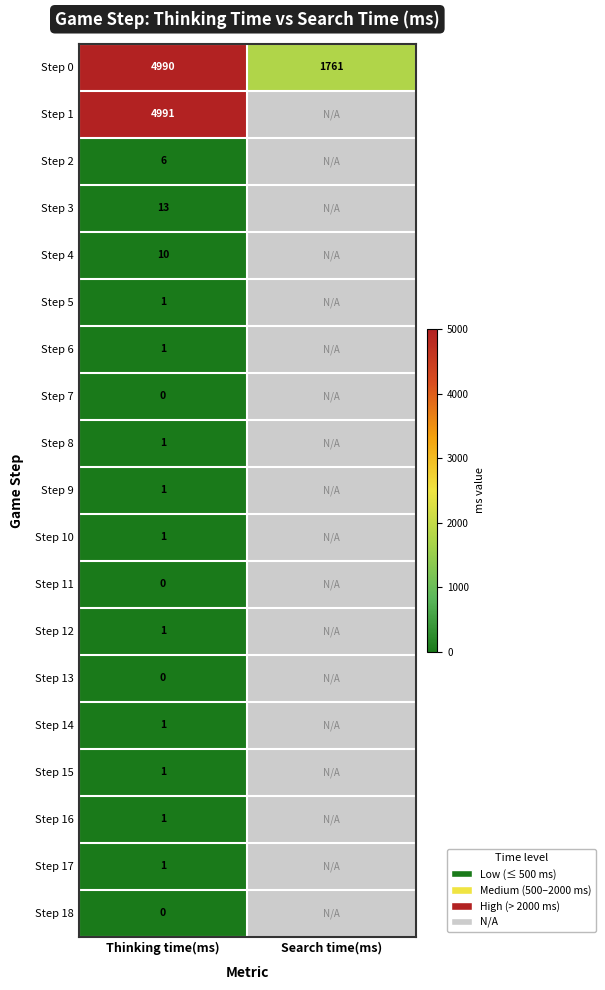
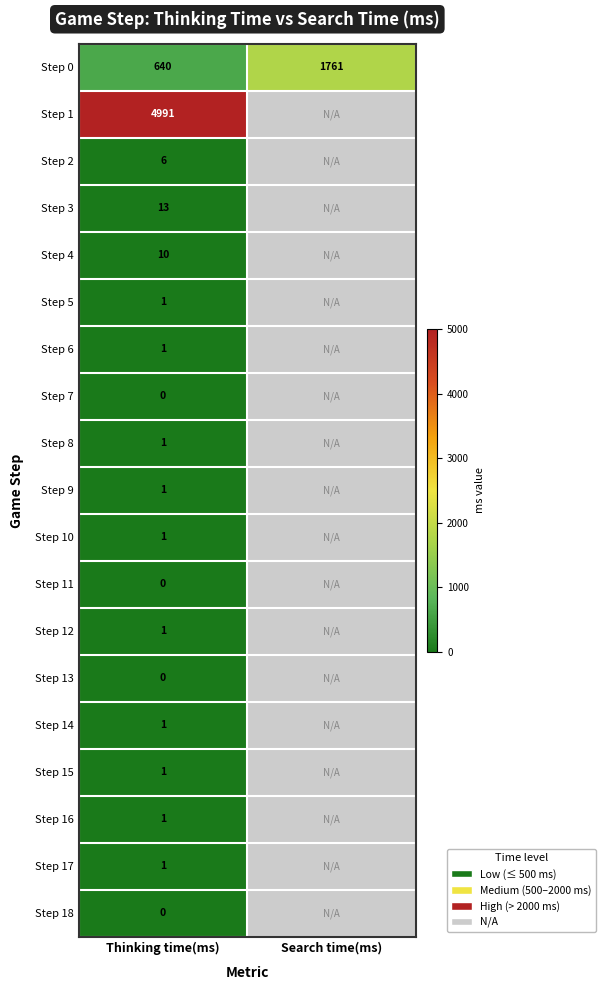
Step 0, Thinking time(ms): 4990 -> 640
